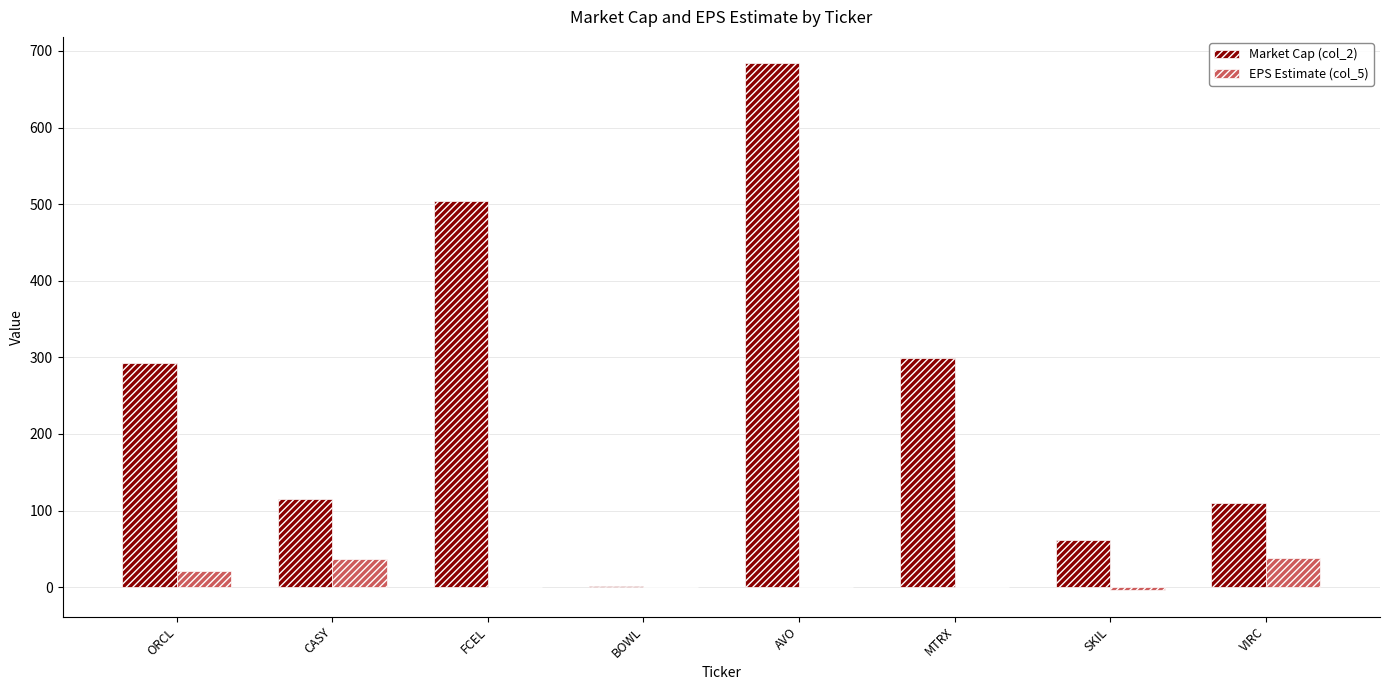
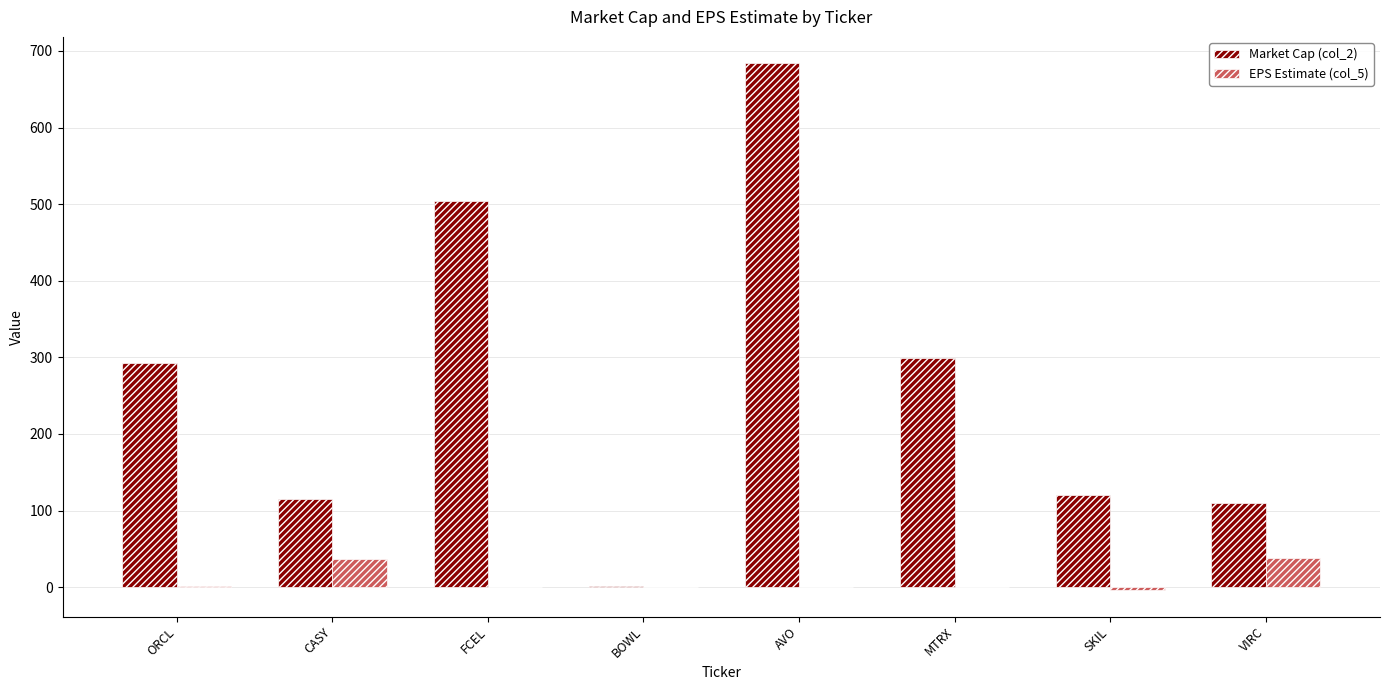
EPS Estimate (col_5), ORCL: 20 -> 0
Market Cap (col_2), SKIL: 60 -> 120
